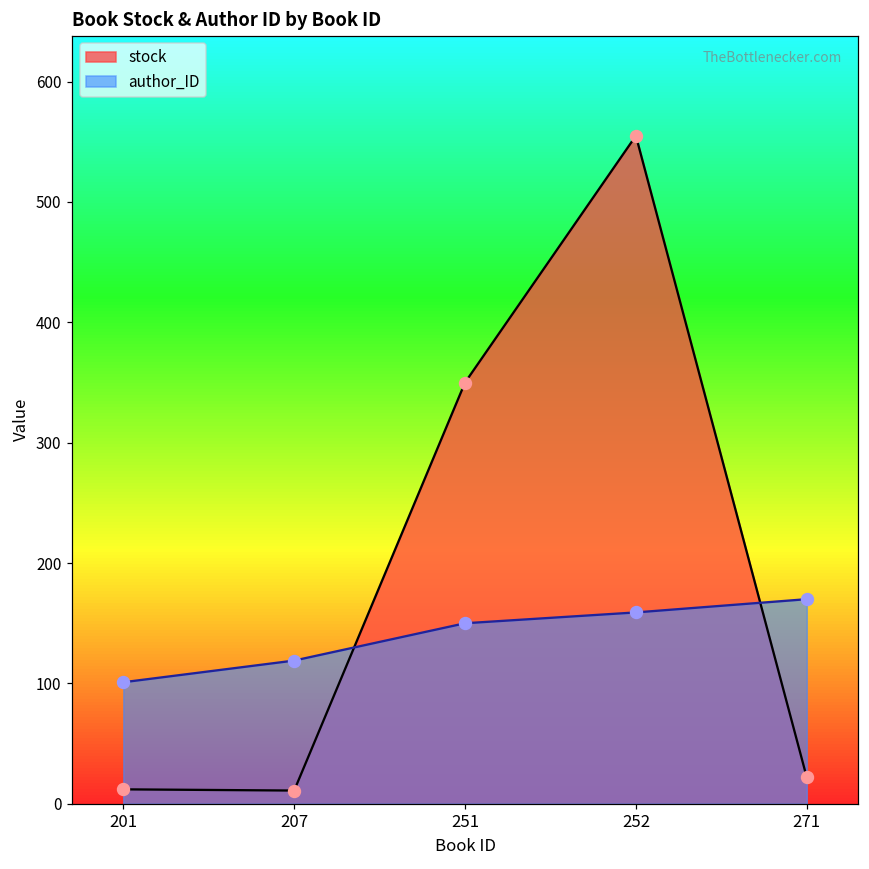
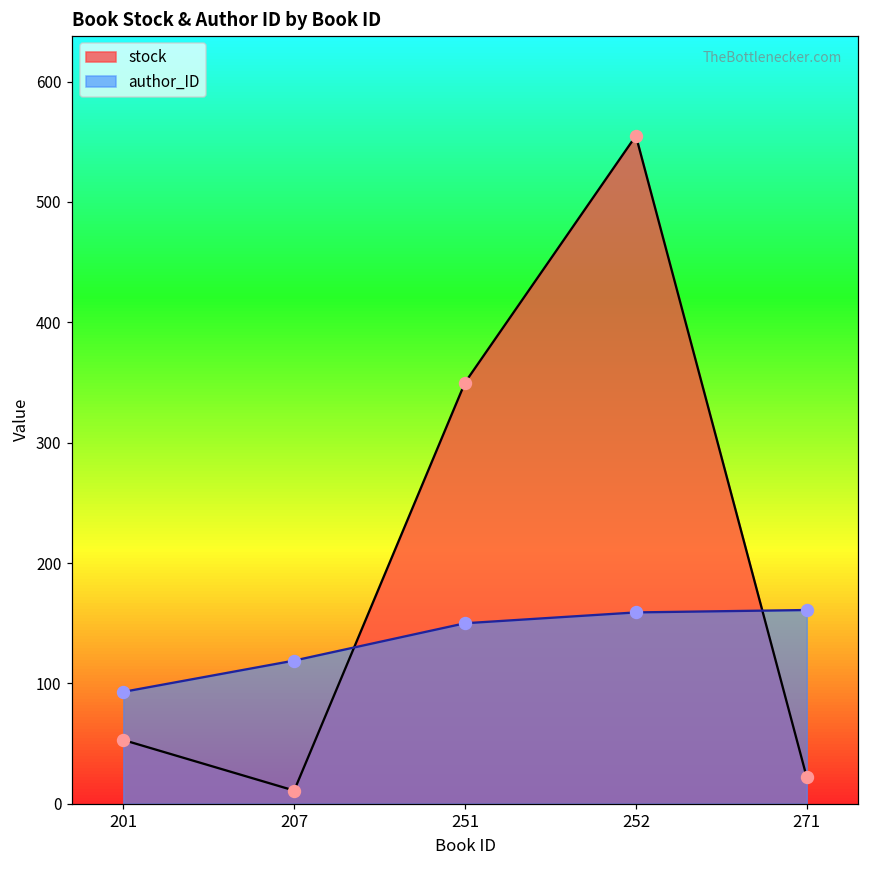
stock, 201: 12 -> 53
author_ID, 201: 101 -> 93
author_ID, 271: 170 -> 161
